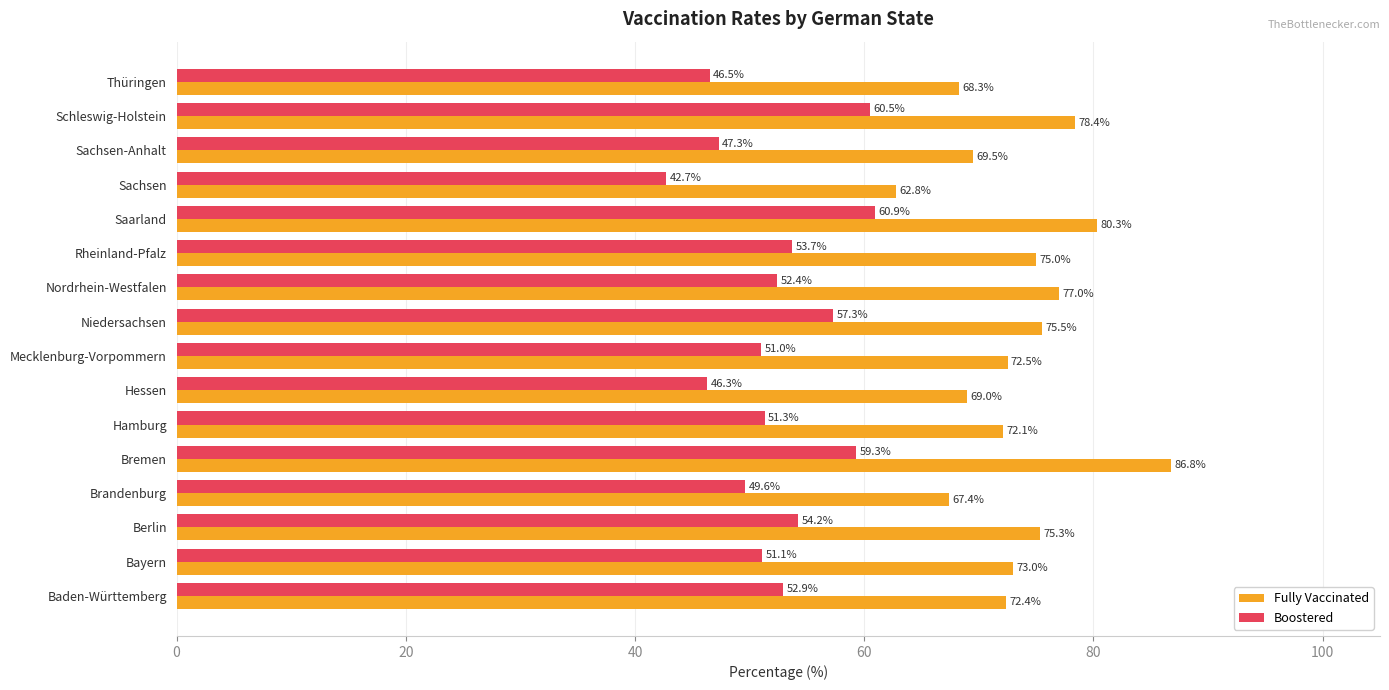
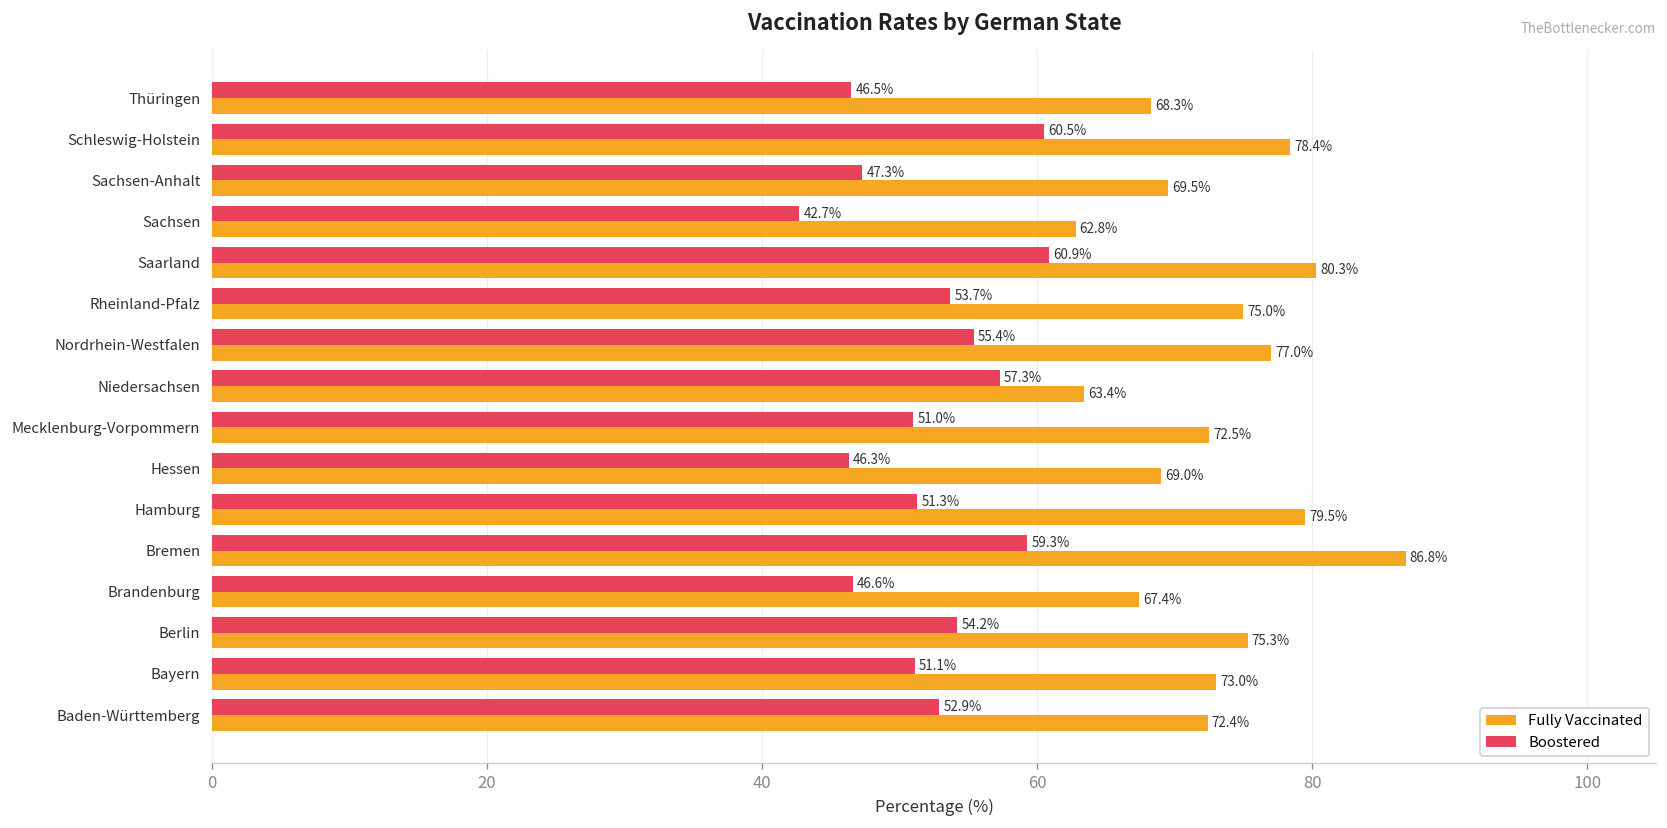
Boostered, Nordrhein-Westfalen: 52.4% -> 55.4%
Fully Vaccinated, Niedersachsen: 75.5% -> 63.4%
Fully Vaccinated, Hamburg: 72.1% -> 79.5%
Boostered, Brandenburg: 49.6% -> 46.6%
